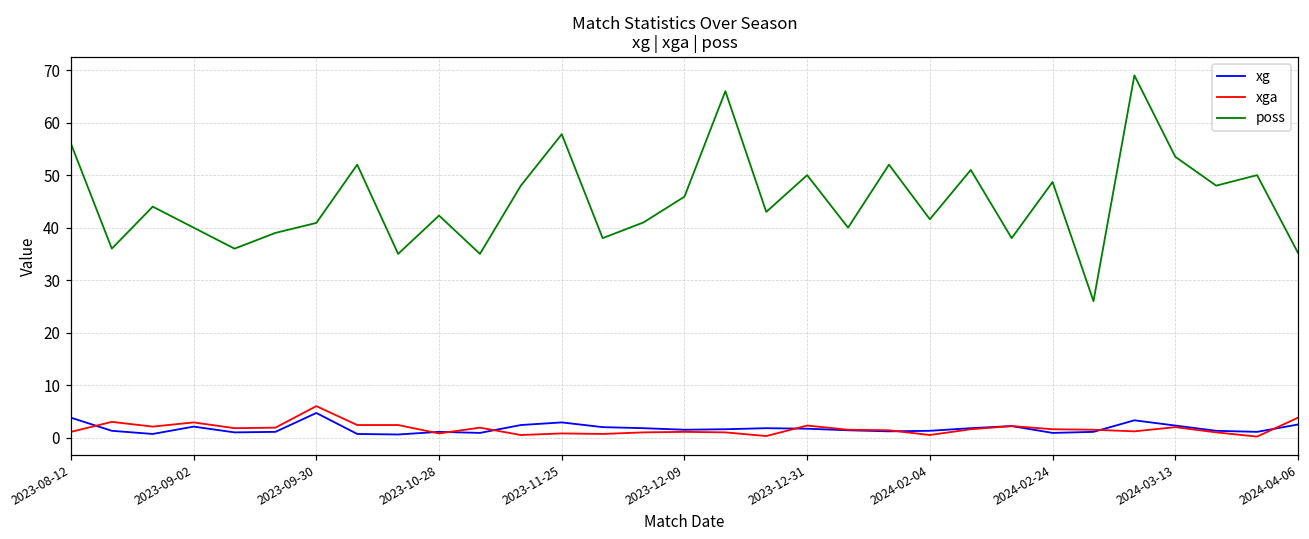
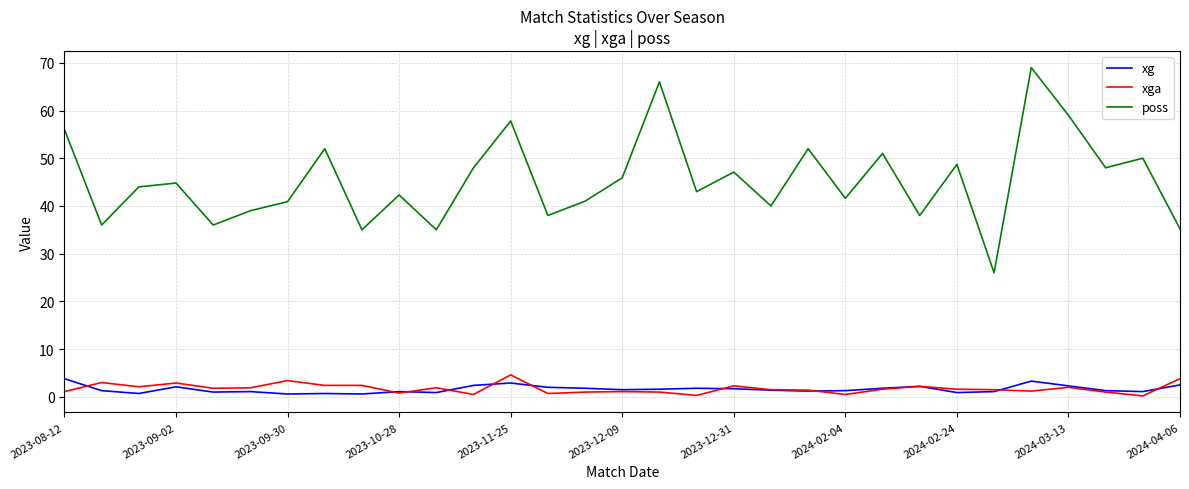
poss, 2023-09-02: 40 -> 45
xg, 2023-09-30: 5 -> 1
xga, 2023-09-30: 6 -> 3
xga, 2023-11-25: 1 -> 5
poss, 2023-12-31: 50 -> 47
poss, 2024-03-13: 54 -> 59
